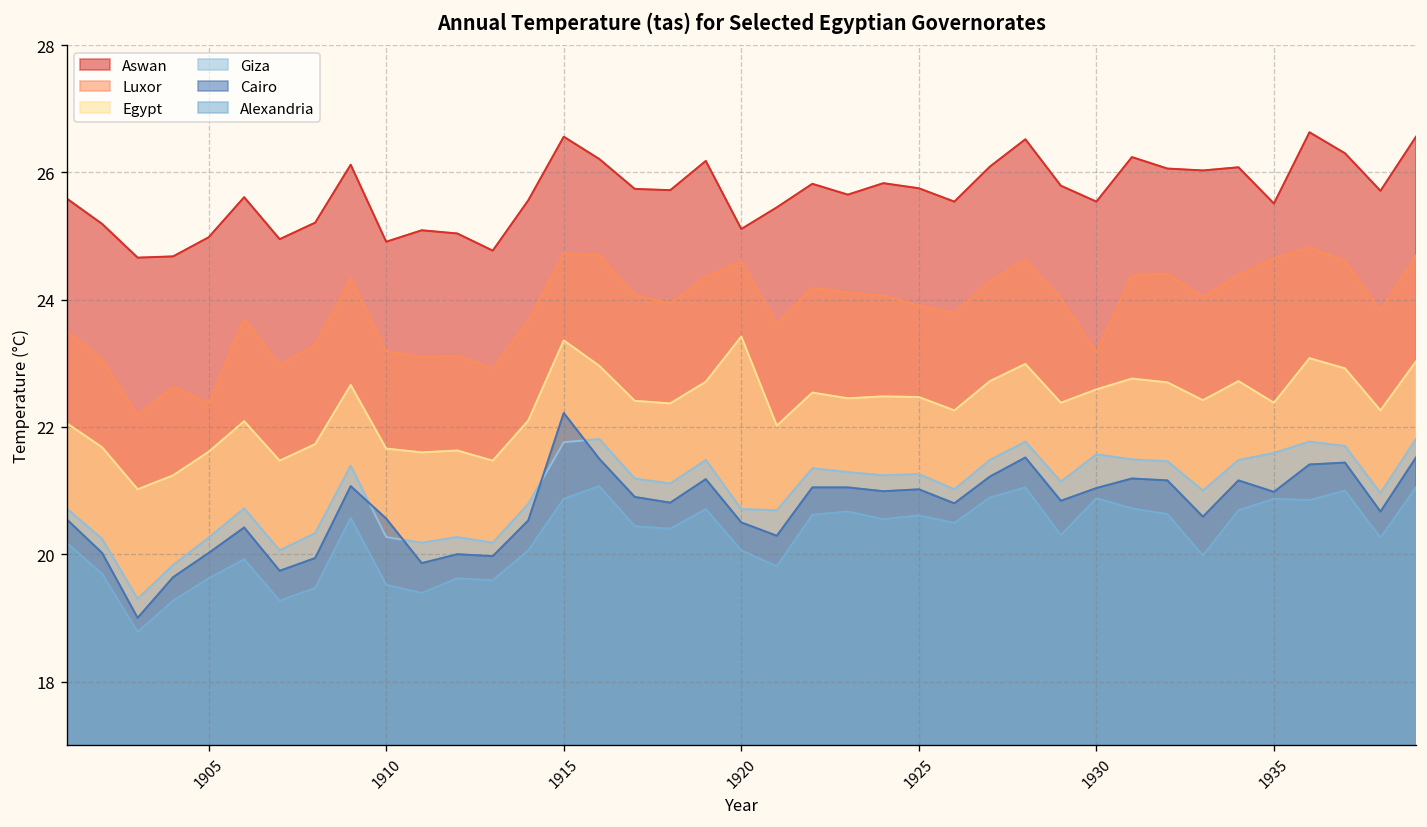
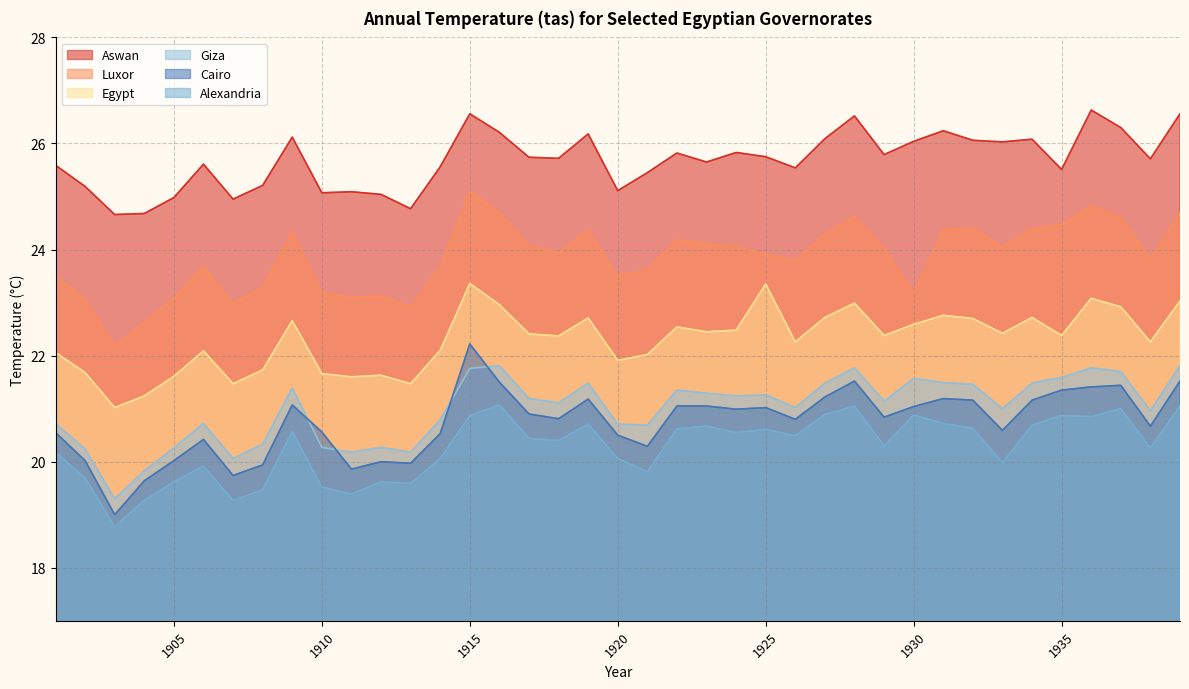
Luxor, 1905: 22.4 -> 23.1
Aswan, 1910: 24.9 -> 25.1
Luxor, 1915: 24.7 -> 25.1
Luxor, 1920: 24.6 -> 23.5
Egypt, 1920: 23.4 -> 21.9
Egypt, 1925: 22.5 -> 23.4
Aswan, 1930: 25.5 -> 26.0
Luxor, 1935: 24.7 -> 24.5
Cairo, 1935: 21.0 -> 21.4
